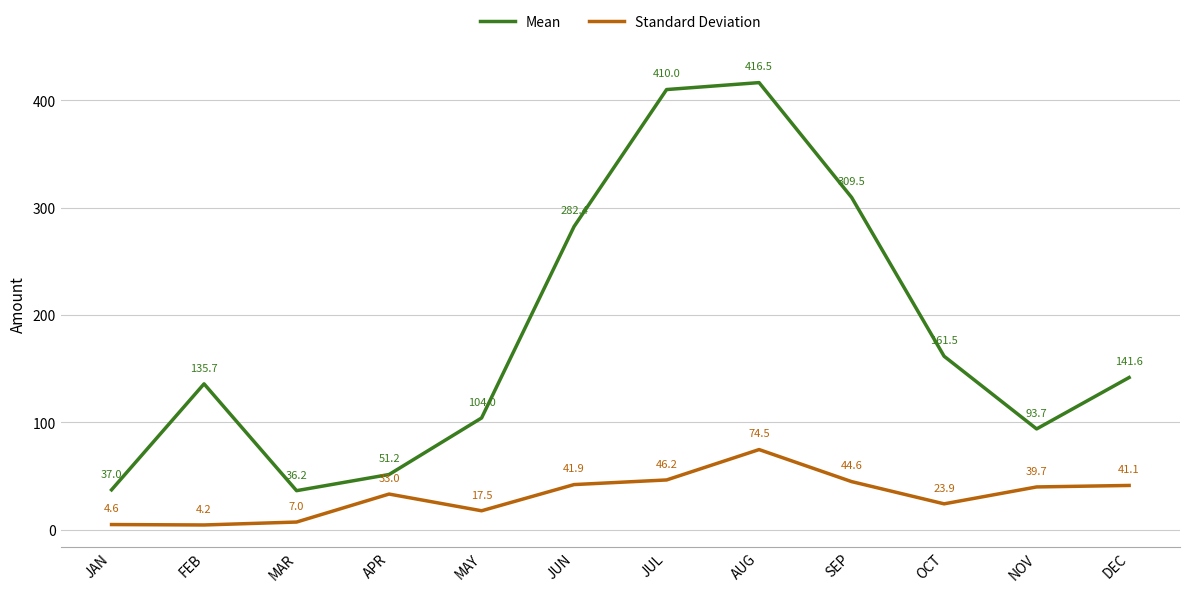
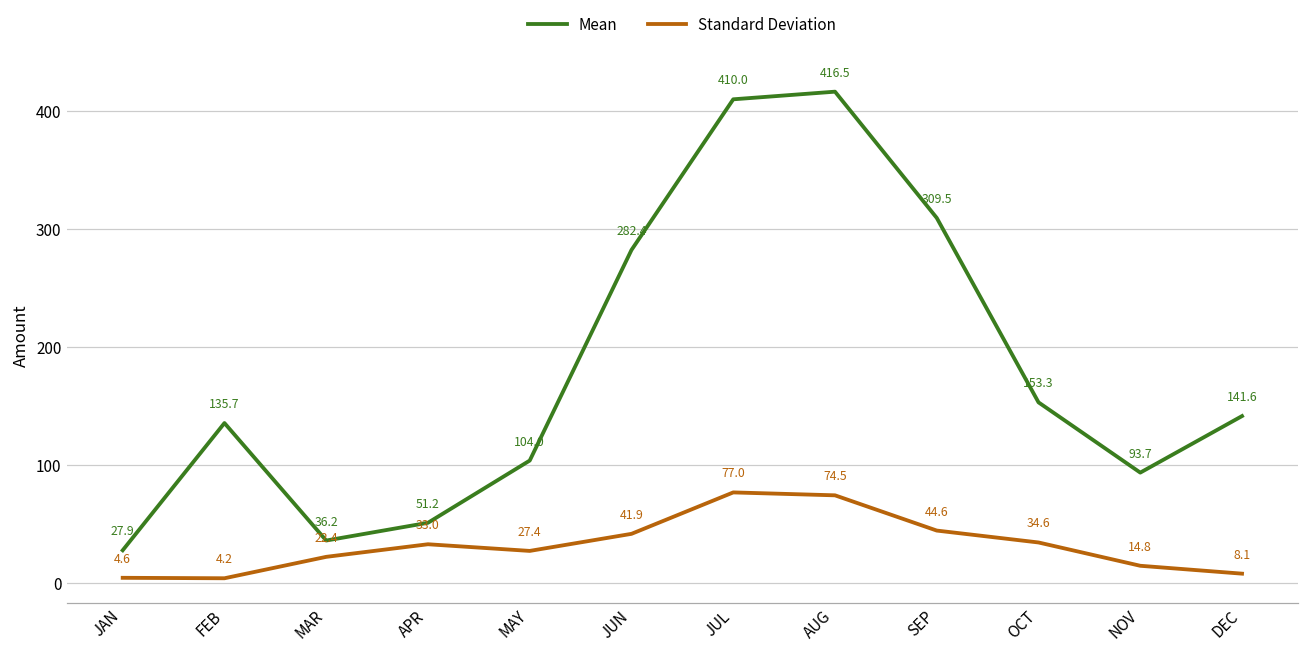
Mean, JAN: 37.0 -> 27.9
Standard Deviation, MAR: 7.0 -> 22.4
Standard Deviation, MAY: 17.5 -> 27.4
Standard Deviation, JUL: 46.2 -> 77.0
Mean, OCT: 161.5 -> 153.3
Standard Deviation, OCT: 23.9 -> 34.6
Standard Deviation, NOV: 39.7 -> 14.8
Standard Deviation, DEC: 41.1 -> 8.1
